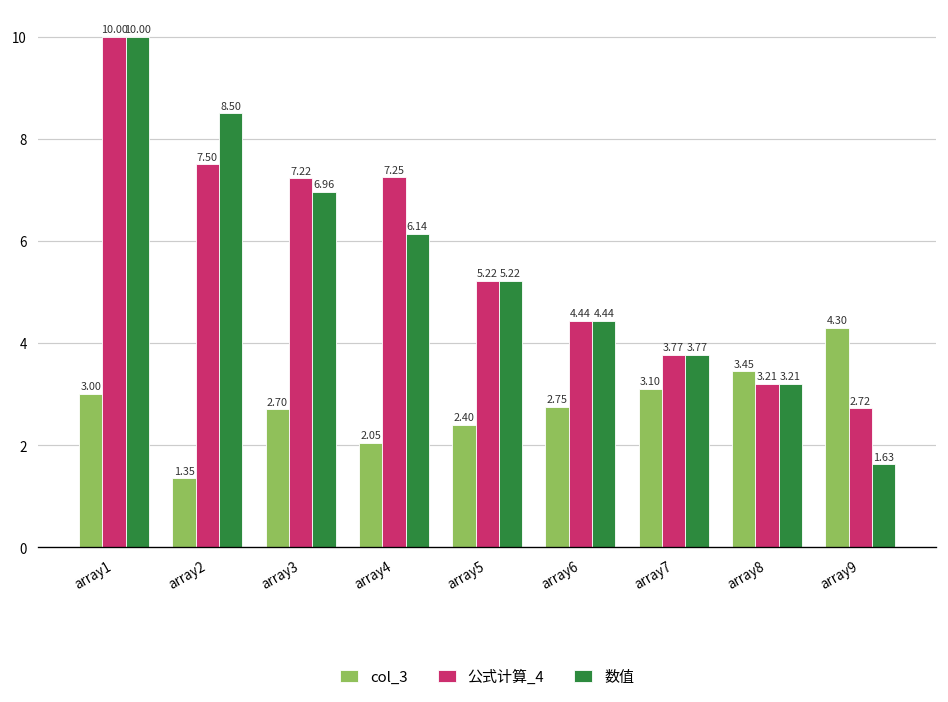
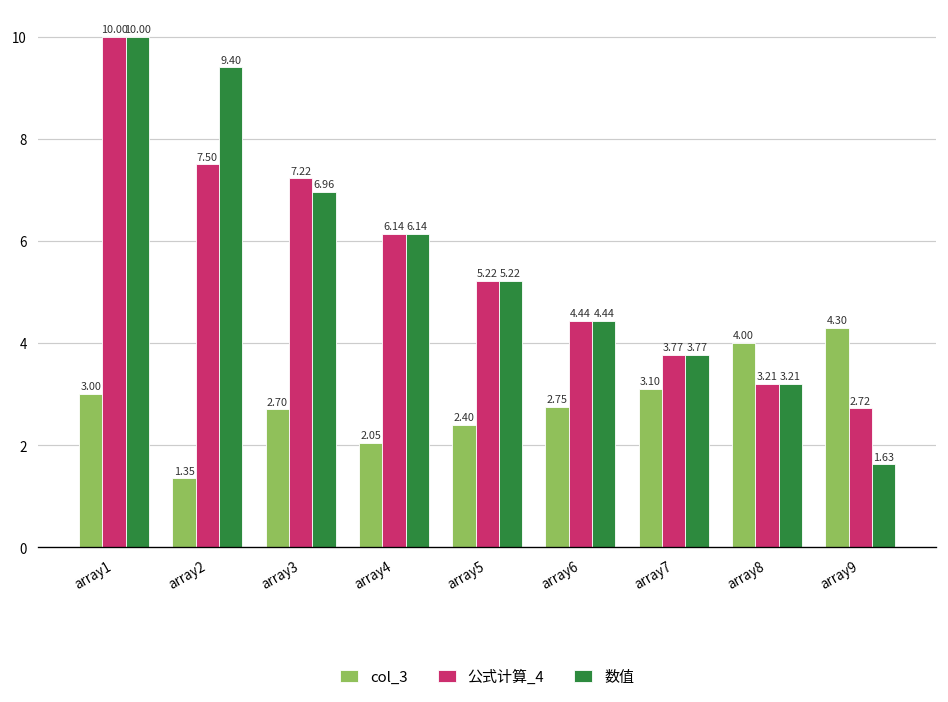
数值, array2: 8.50 -> 9.40
公式计算_4, array4: 7.25 -> 6.14
col_3, array8: 3.45 -> 4.00
